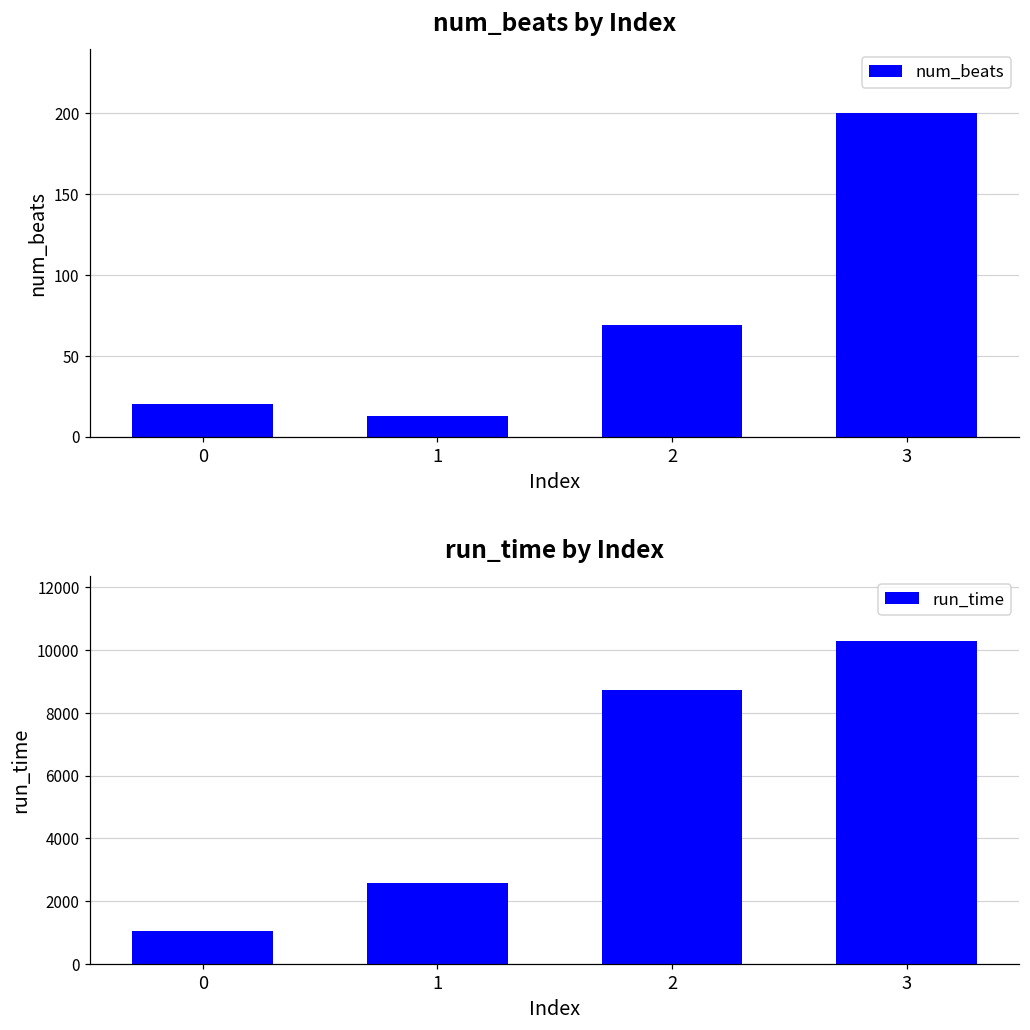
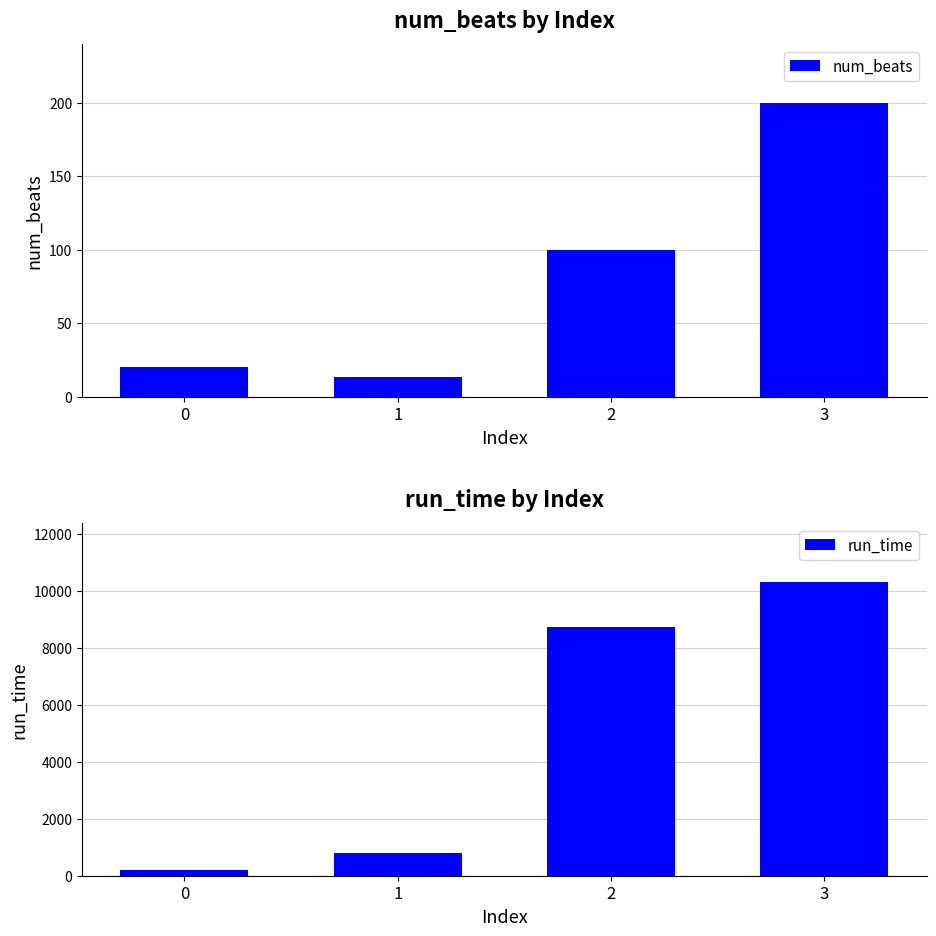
num_beats by Index, 2: 69 -> 100
run_time by Index, 0: 1000 -> 200
run_time by Index, 1: 2600 -> 800
